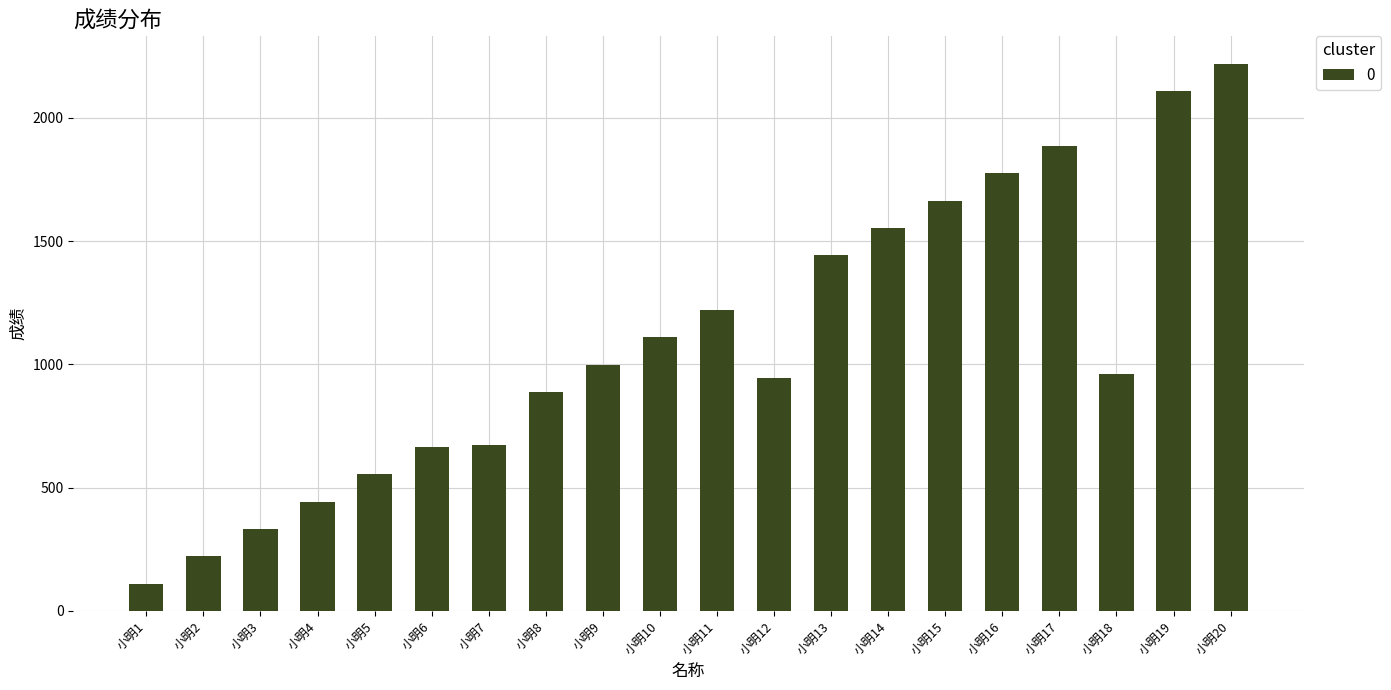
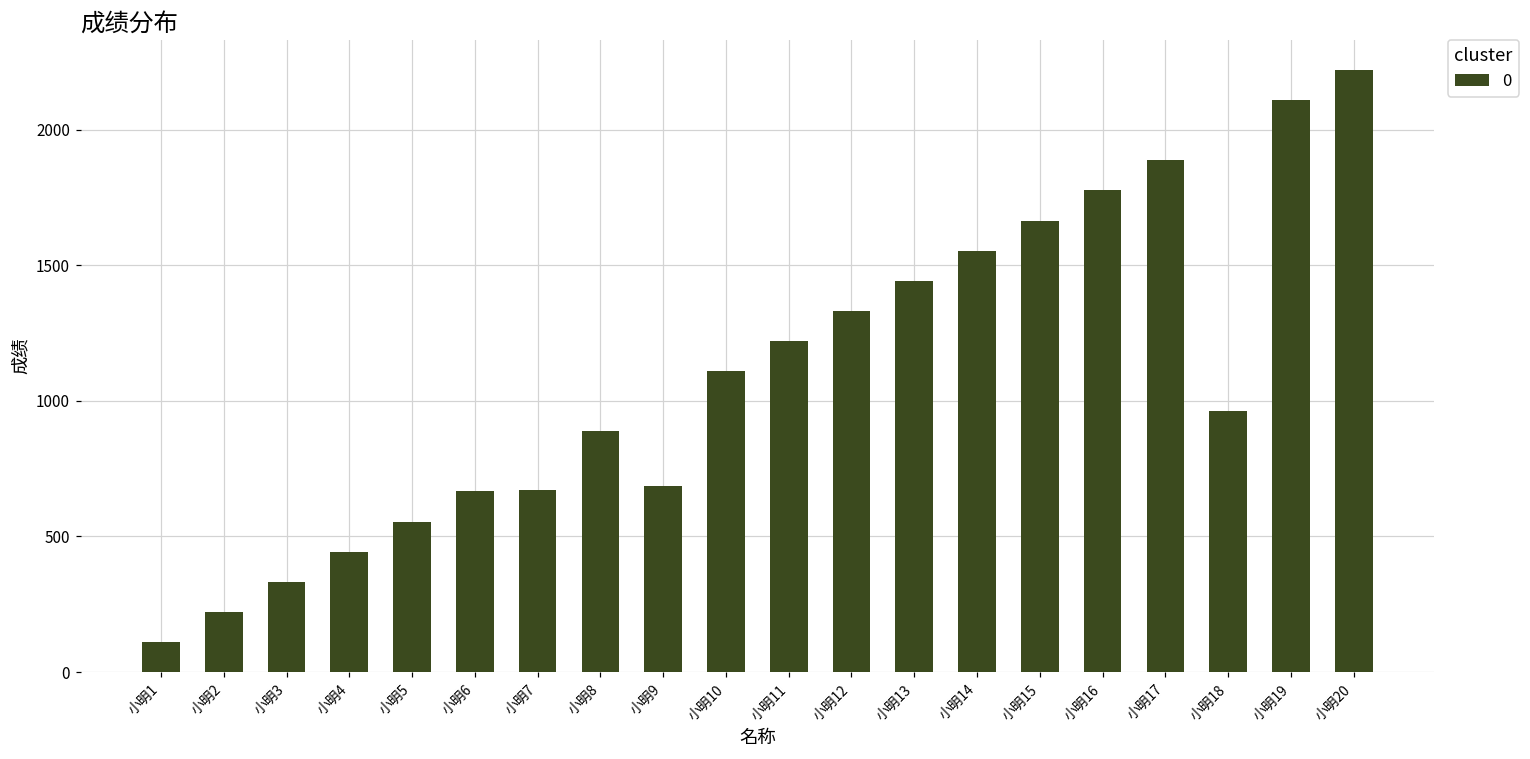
小明9: 1000 -> 690
小明12: 940 -> 1330
